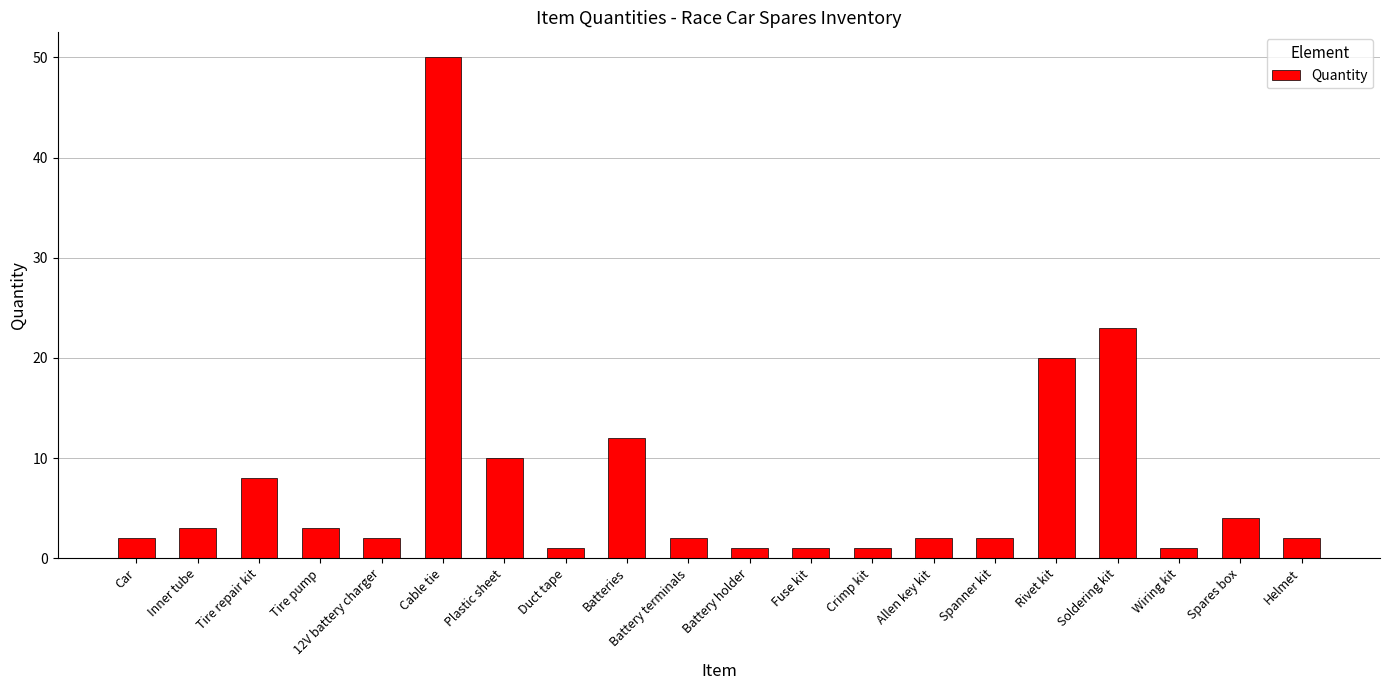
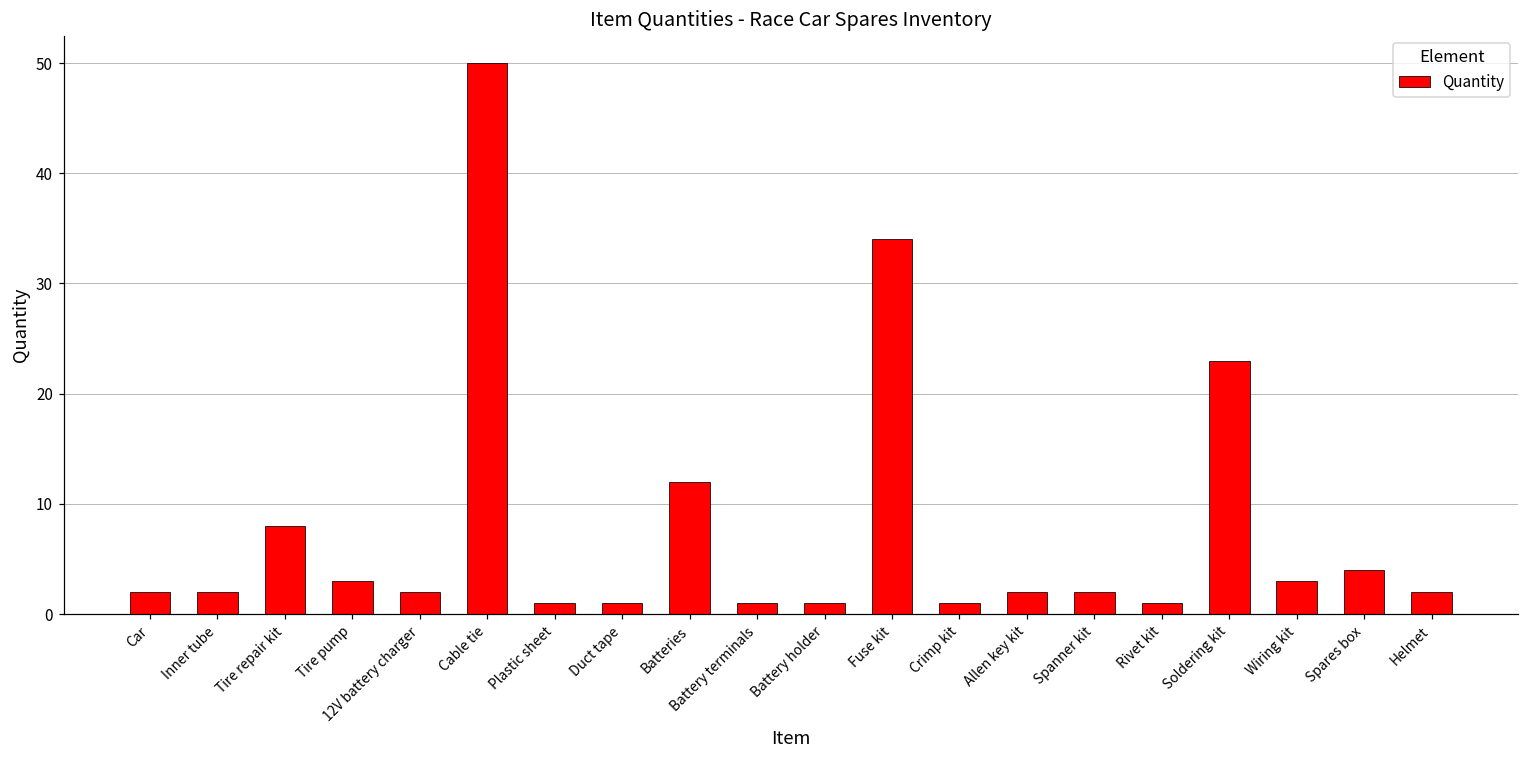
Inner tube: 3 -> 2
Plastic sheet: 10 -> 1
Battery terminals: 2 -> 1
Fuse kit: 1 -> 34
Rivet kit: 20 -> 1
Wiring kit: 1 -> 3
